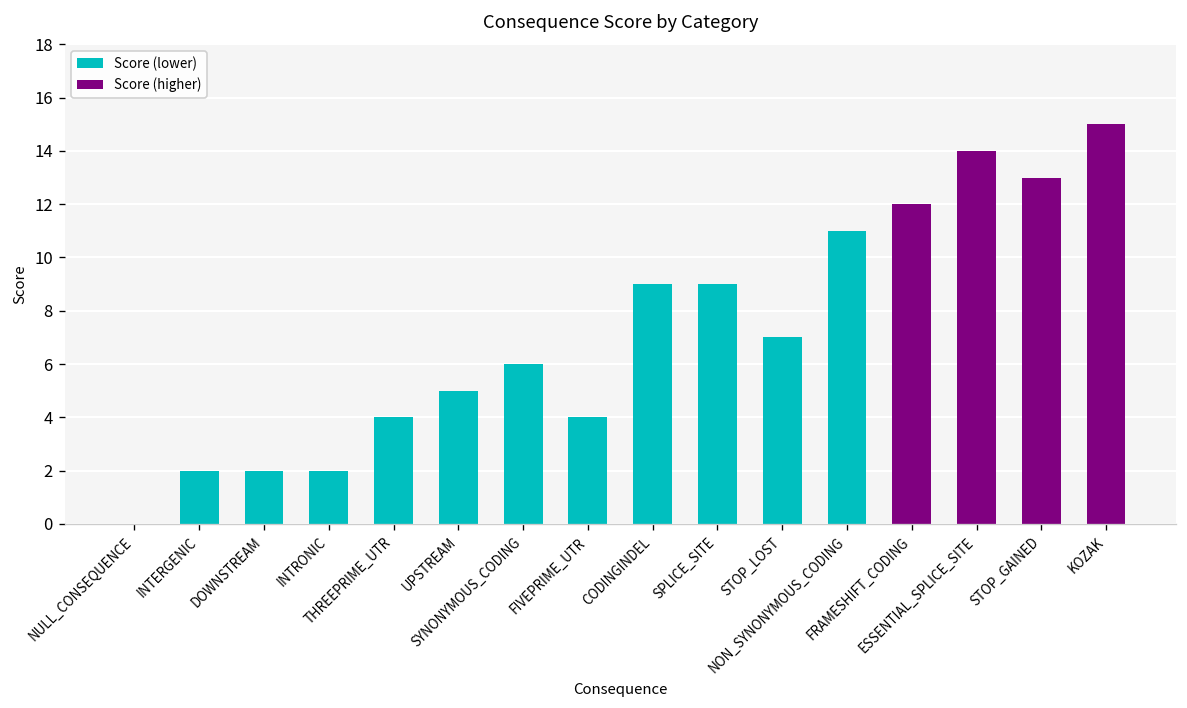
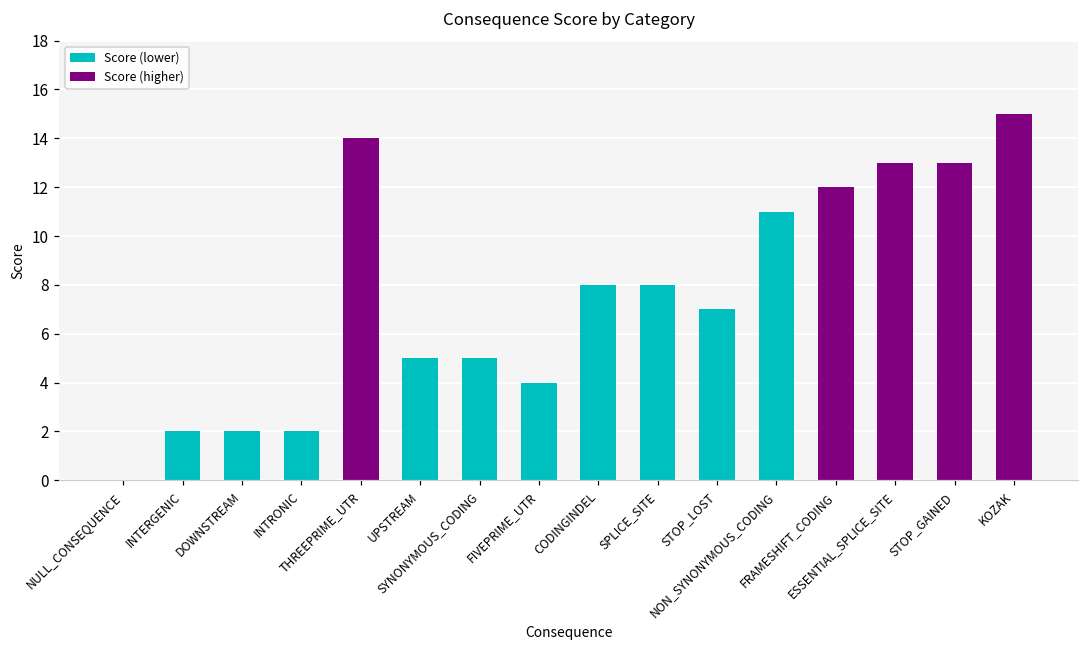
THREEPRIME_UTR: 4 -> 14
SYNONYMOUS_CODING: 6 -> 5
CODINGINDEL: 9 -> 8
SPLICE_SITE: 9 -> 8
ESSENTIAL_SPLICE_SITE: 14 -> 13
